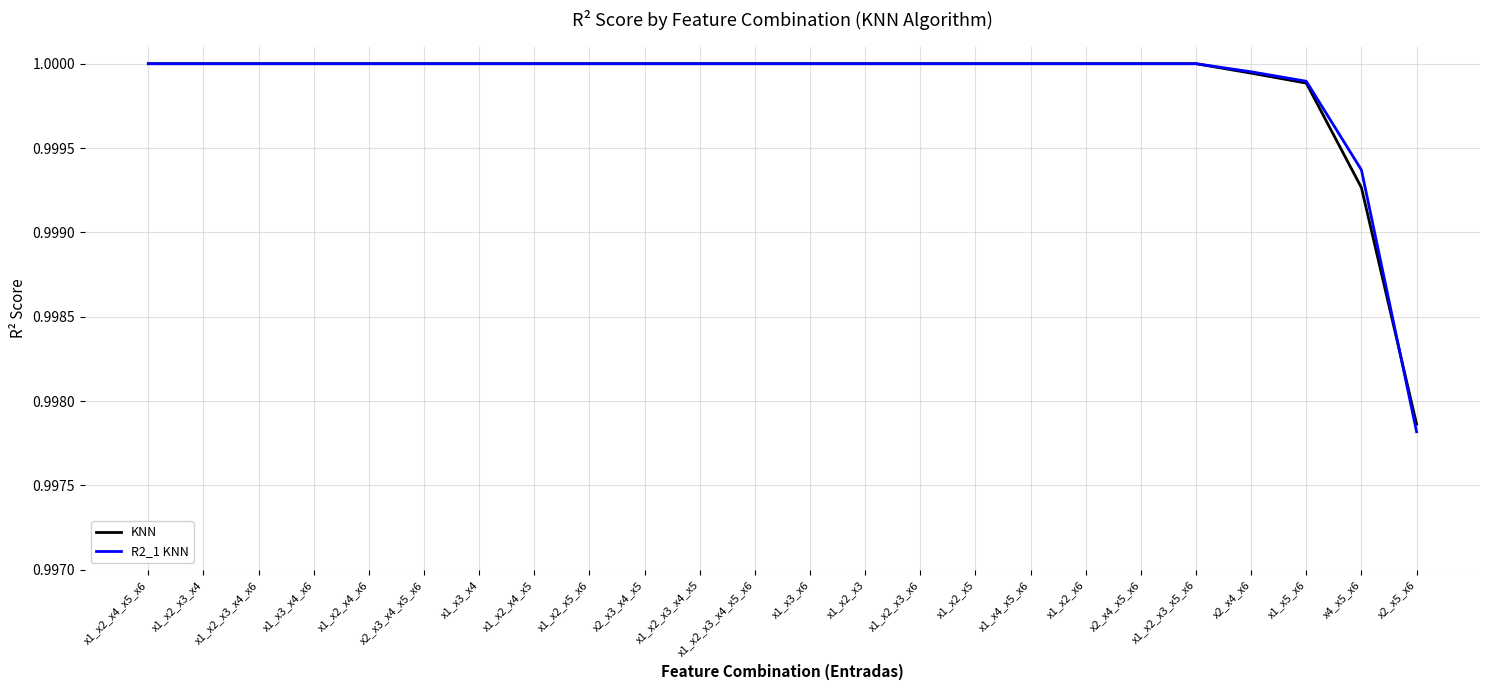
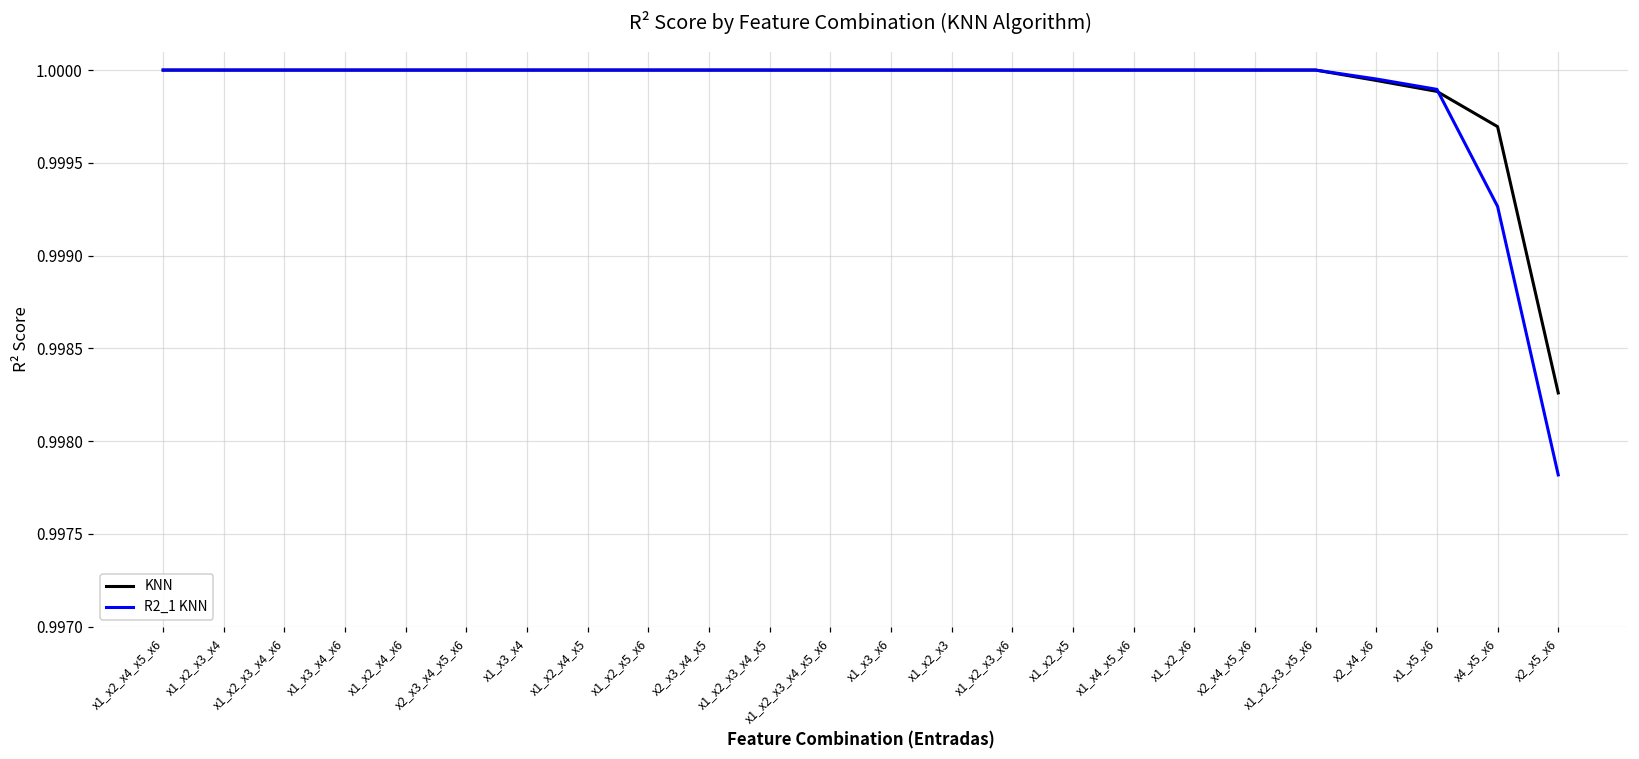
KNN, x4_x5_x6: 0.99927 -> 0.99970
R2_1 KNN, x4_x5_x6: 0.99937 -> 0.99927
KNN, x2_x5_x6: 0.99786 -> 0.99826
